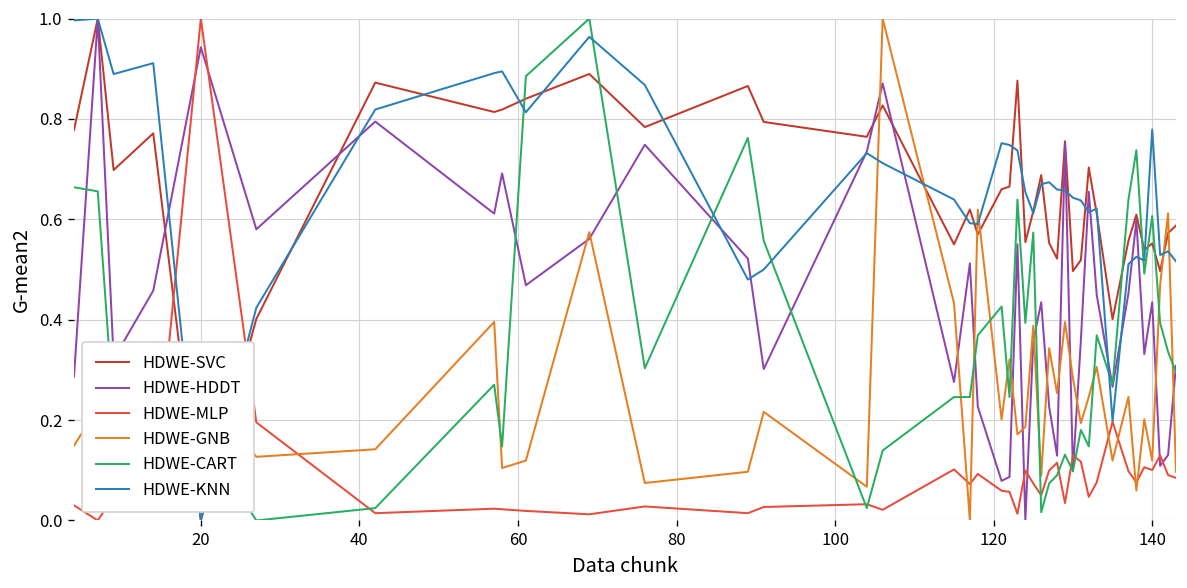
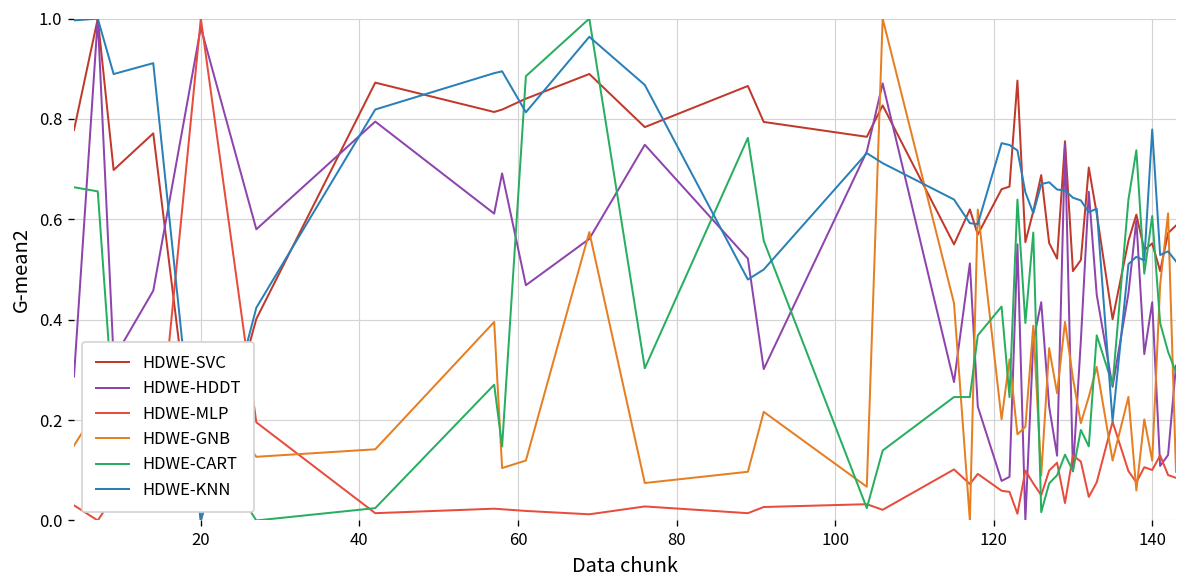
HDWE-HDDT, 20: 0.94 -> 0.98
